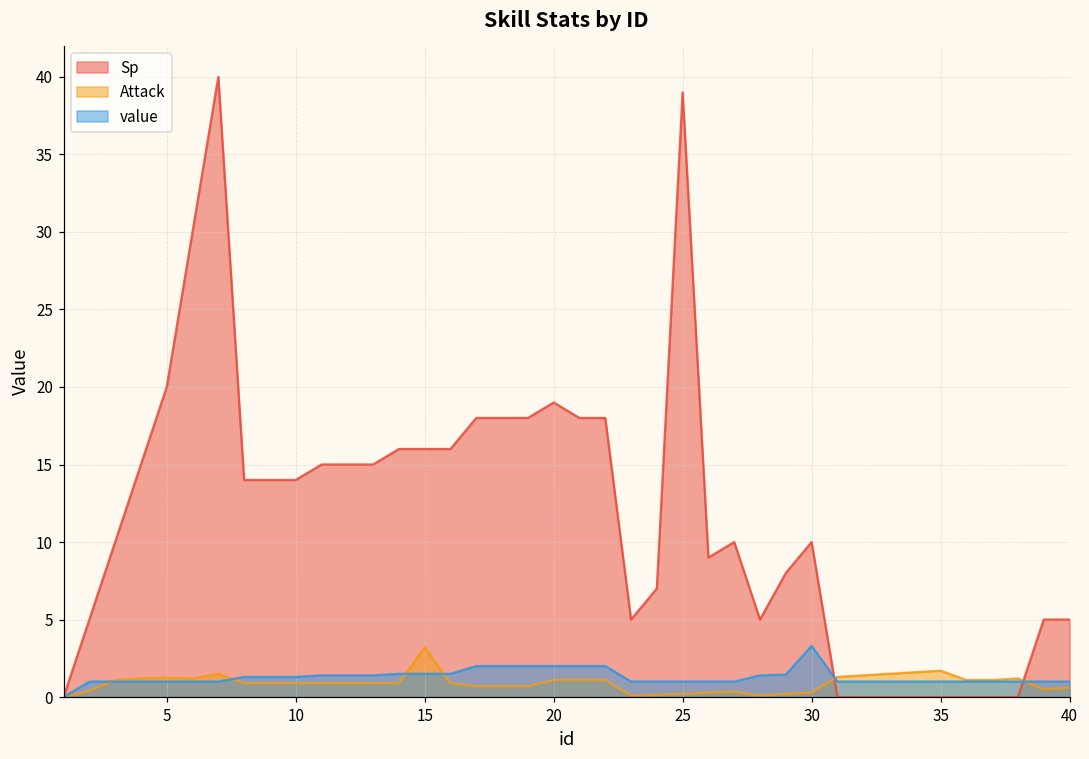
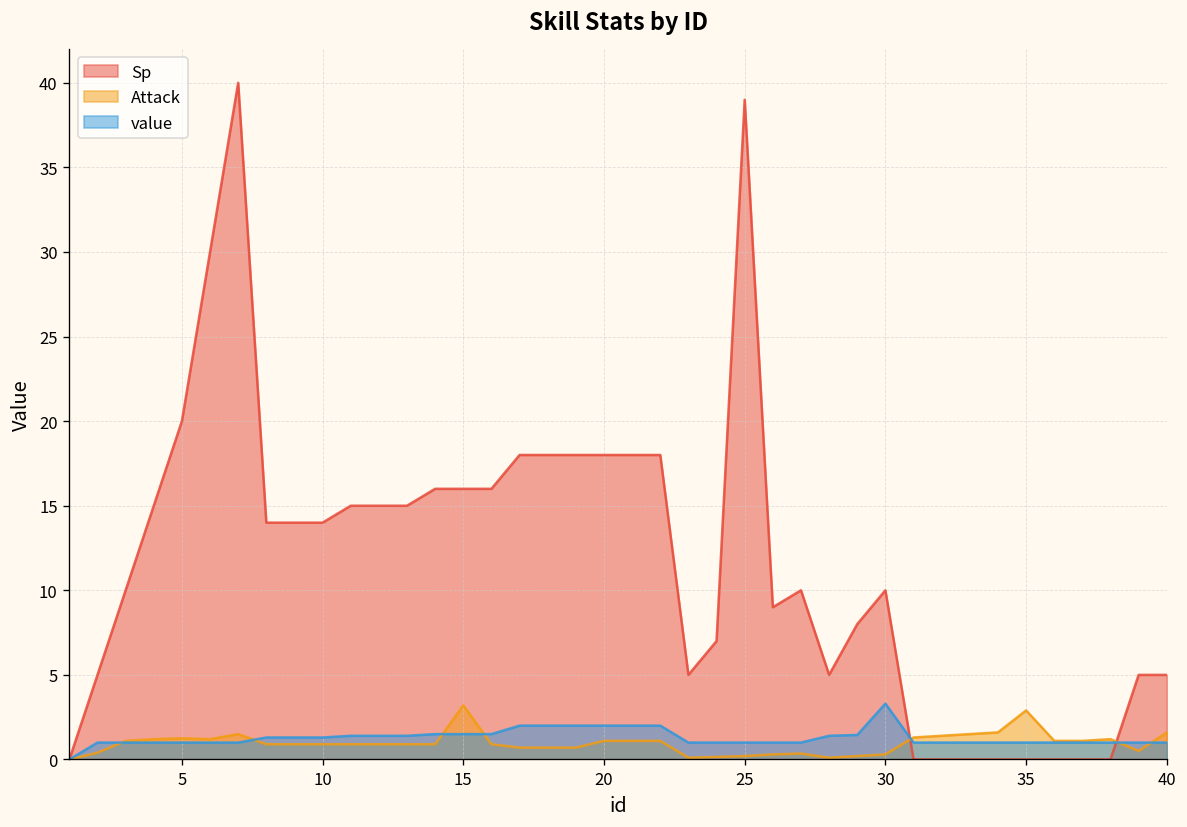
Sp, 20: 19 -> 18
Attack, 35: 1.7 -> 2.9
Attack, 40: 0.6 -> 1.6
